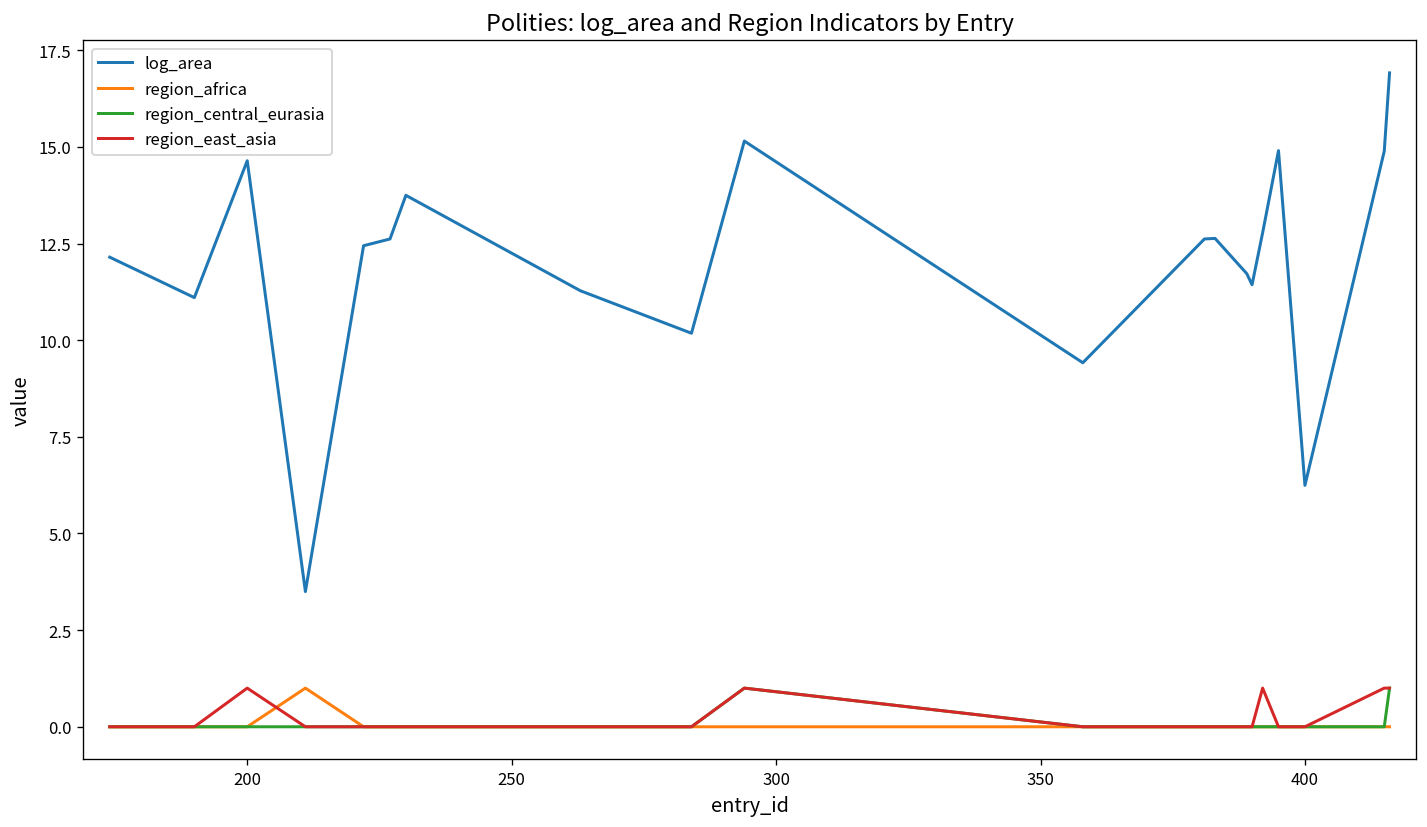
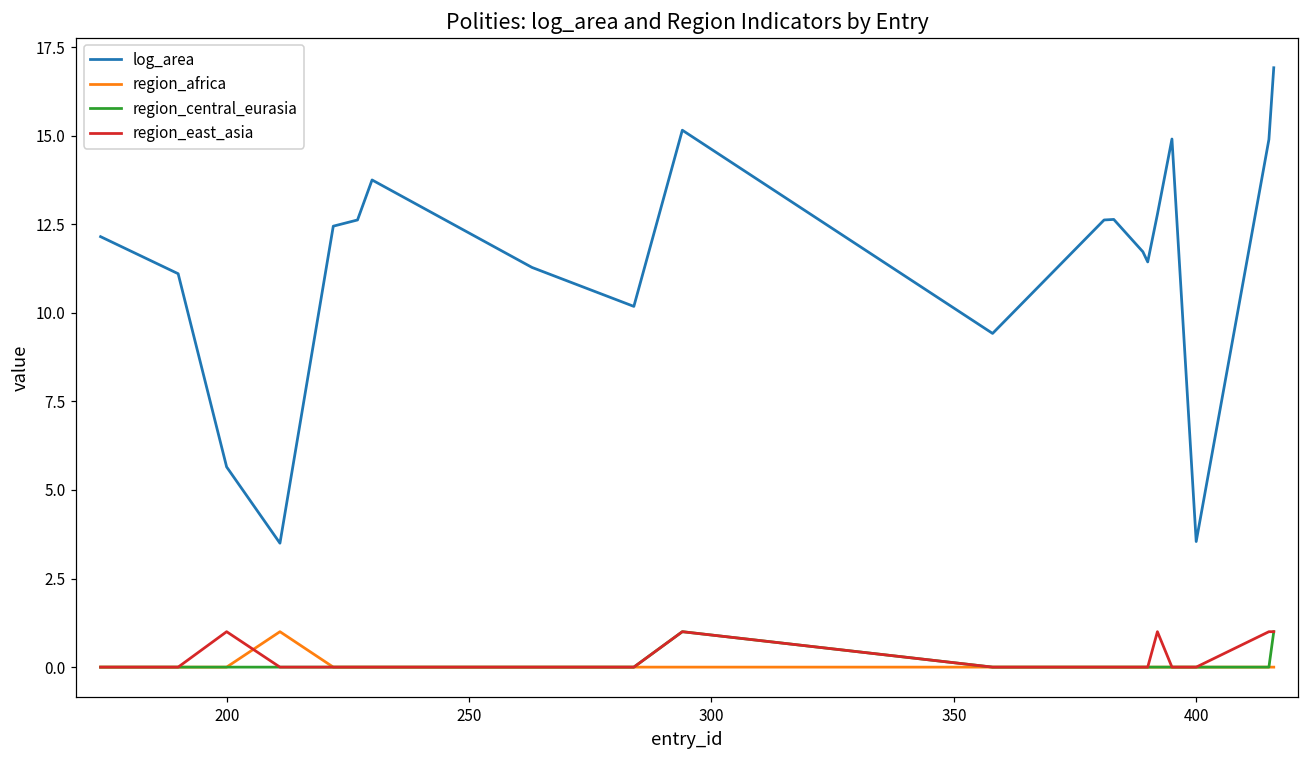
log_area, 200: 14.6 -> 5.7
log_area, 400: 6.2 -> 3.5
